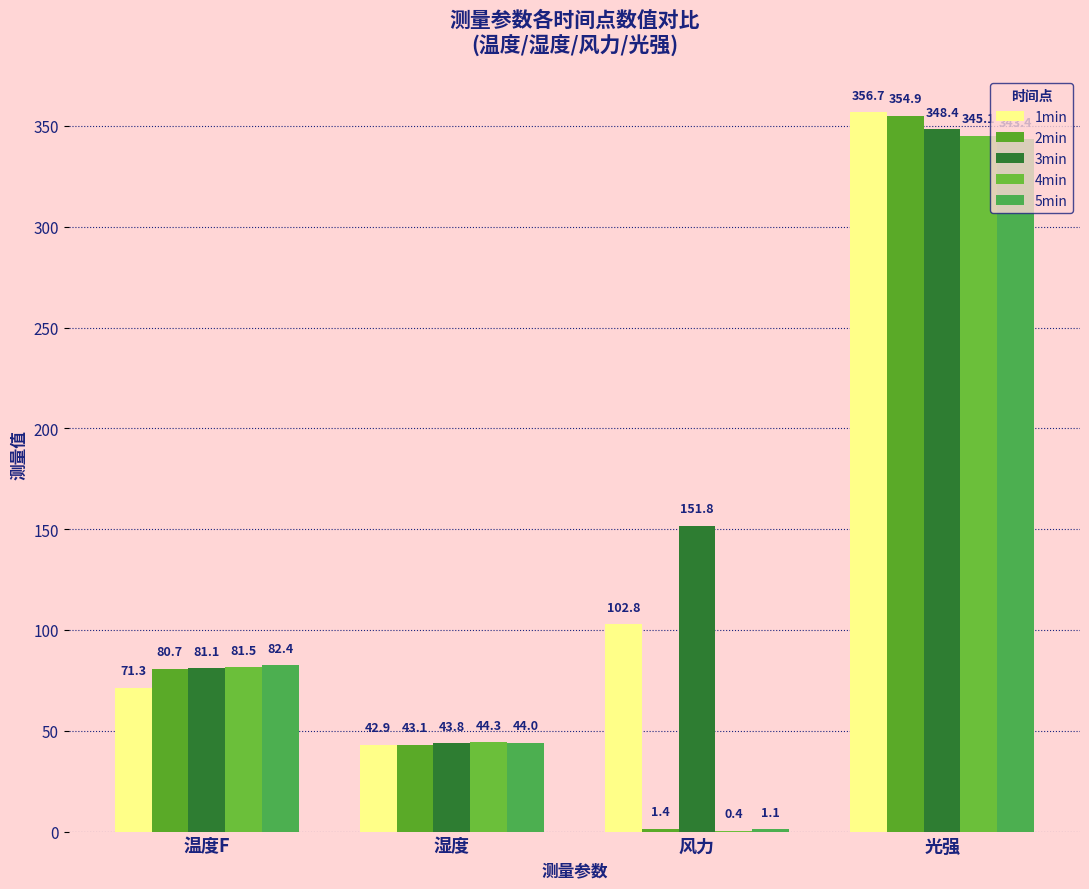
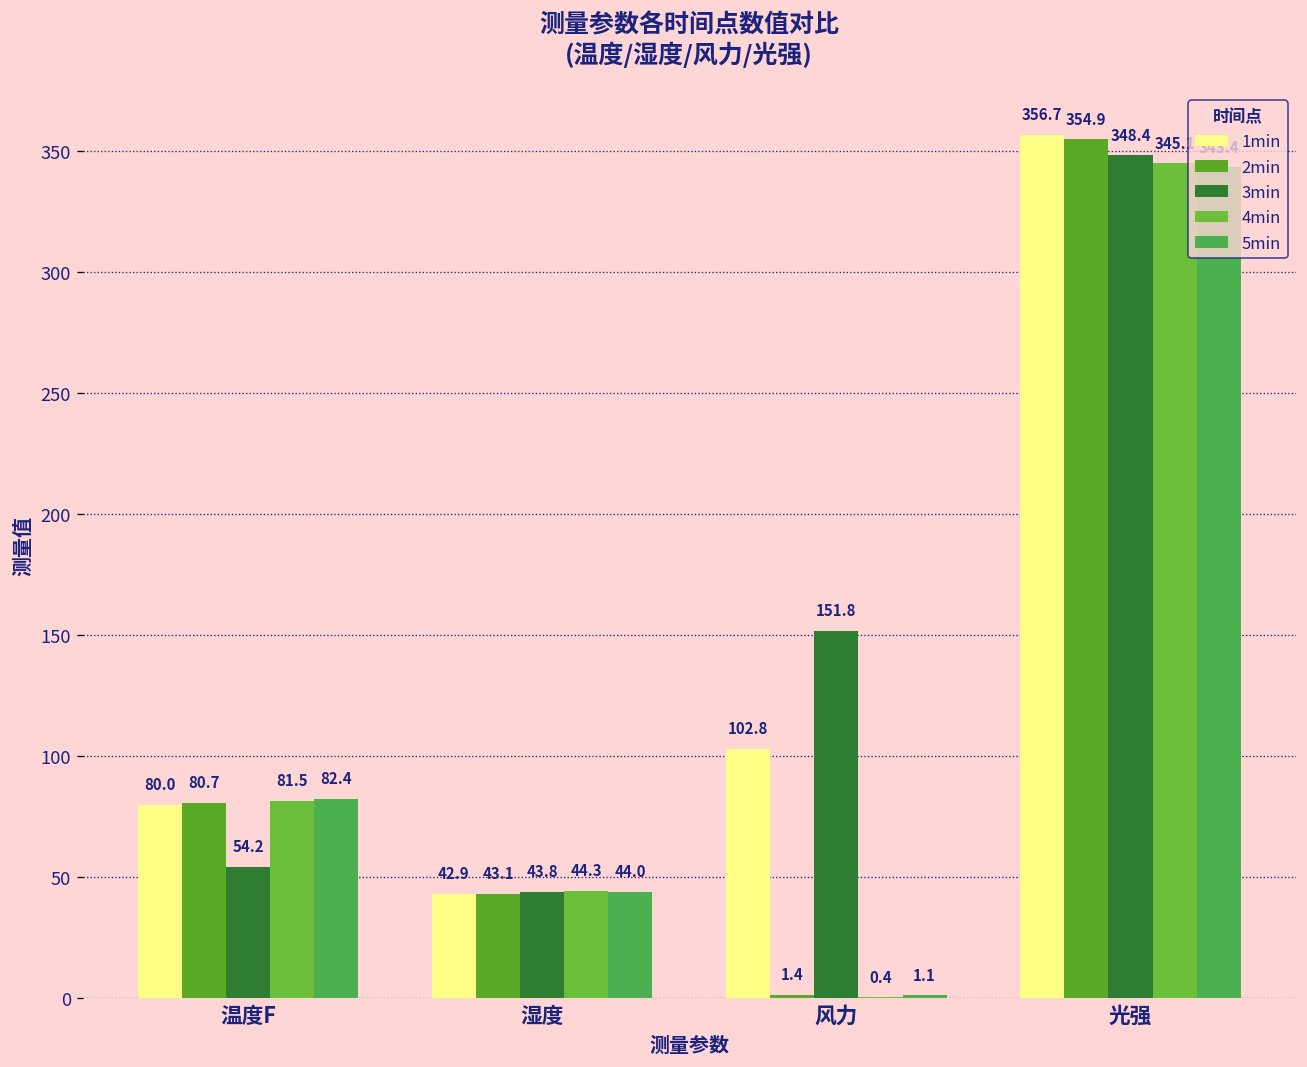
1min, 温度F: 71.3 -> 80.0
3min, 温度F: 81.1 -> 54.2
